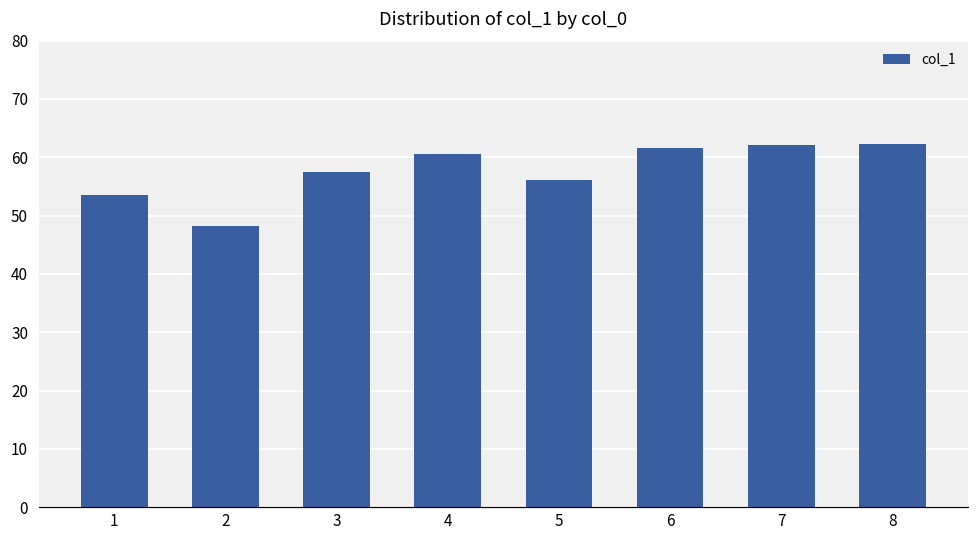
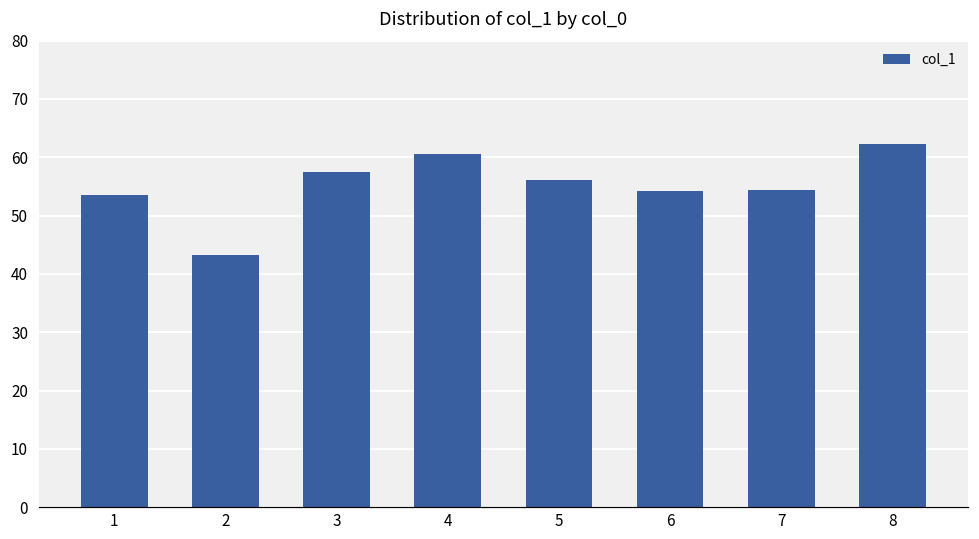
2: 48 -> 43
6: 62 -> 54
7: 62 -> 54
